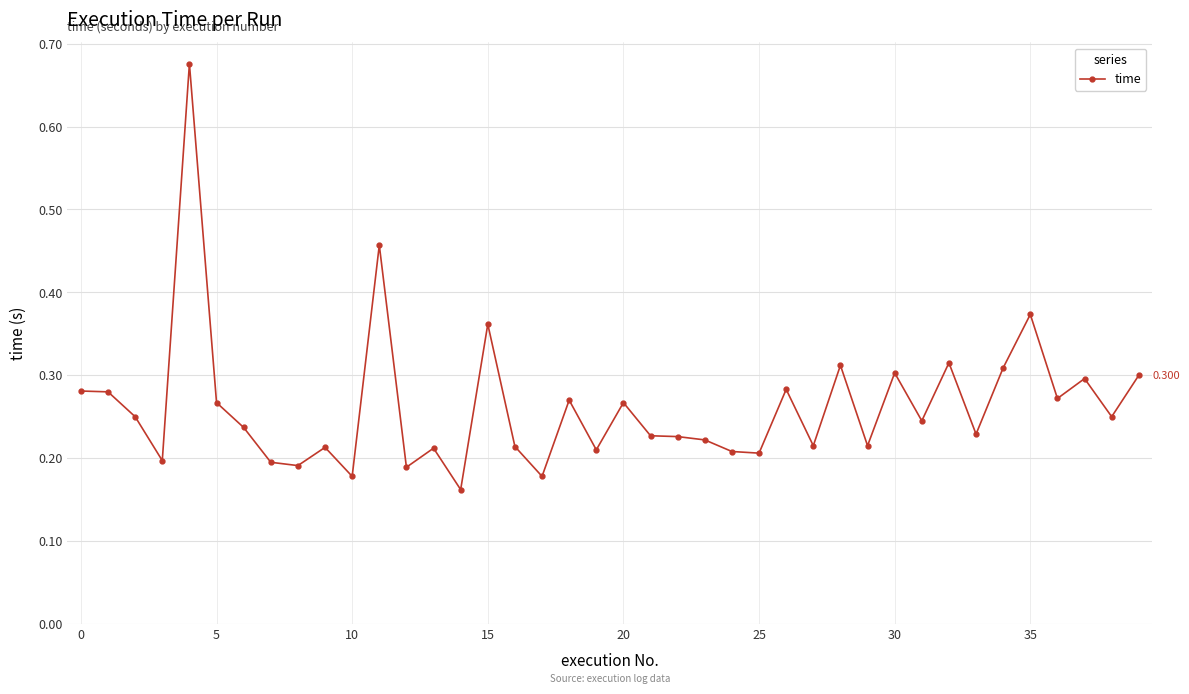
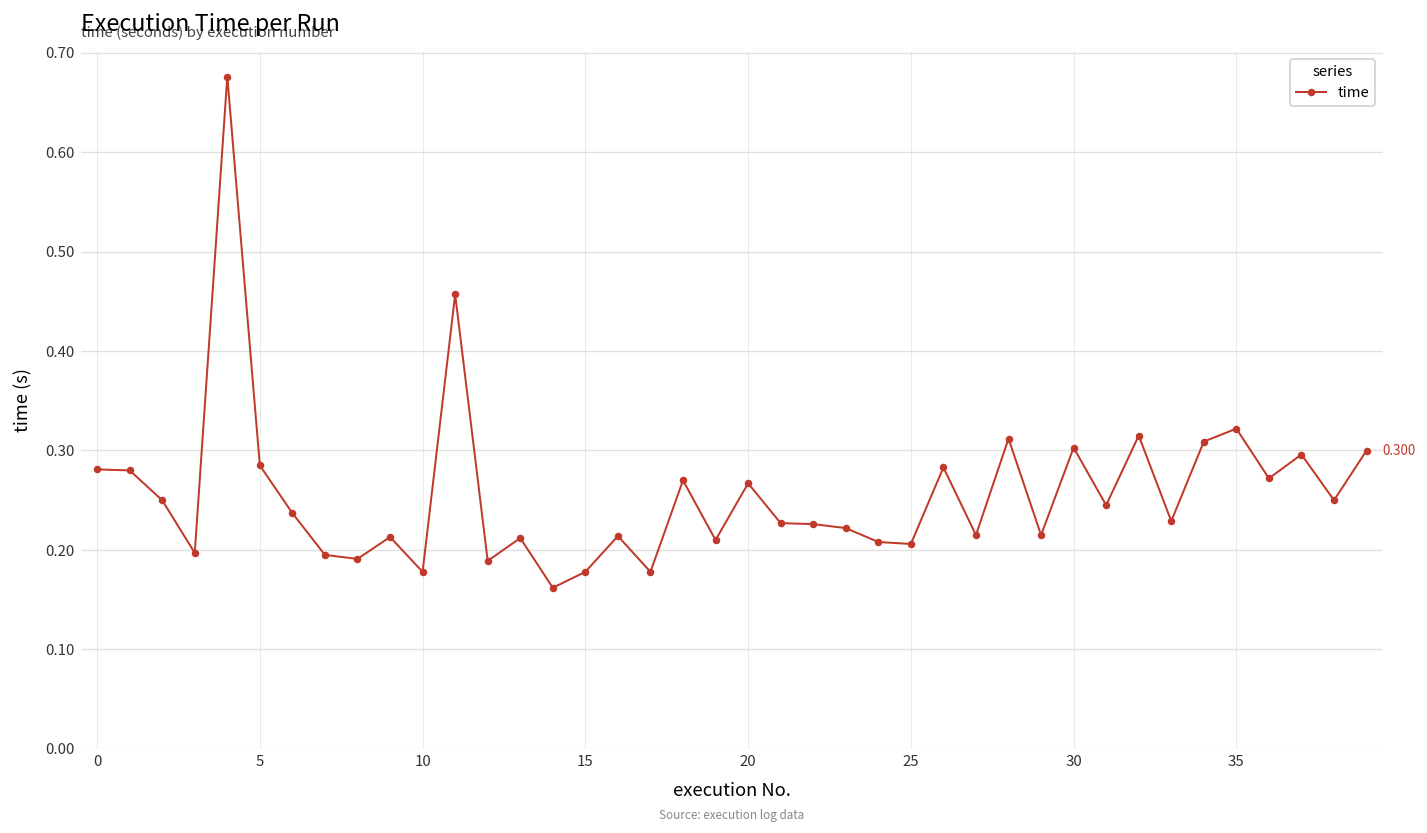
5: 0.27 -> 0.28
15: 0.36 -> 0.18
35: 0.37 -> 0.32
